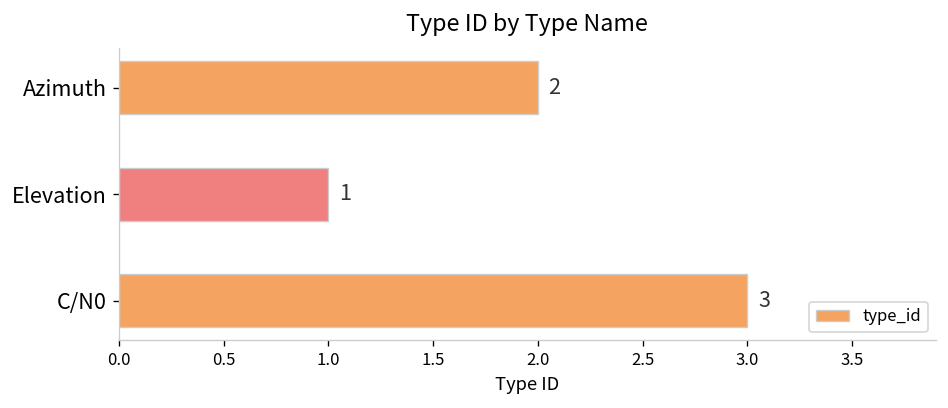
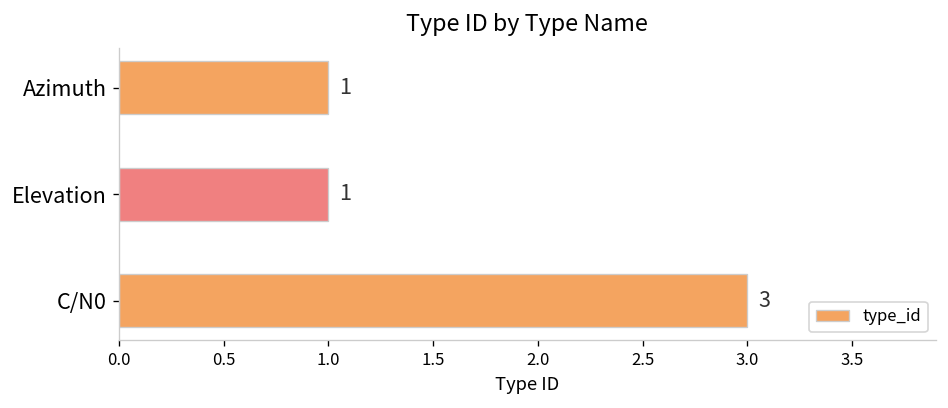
Azimuth: 2 -> 1
